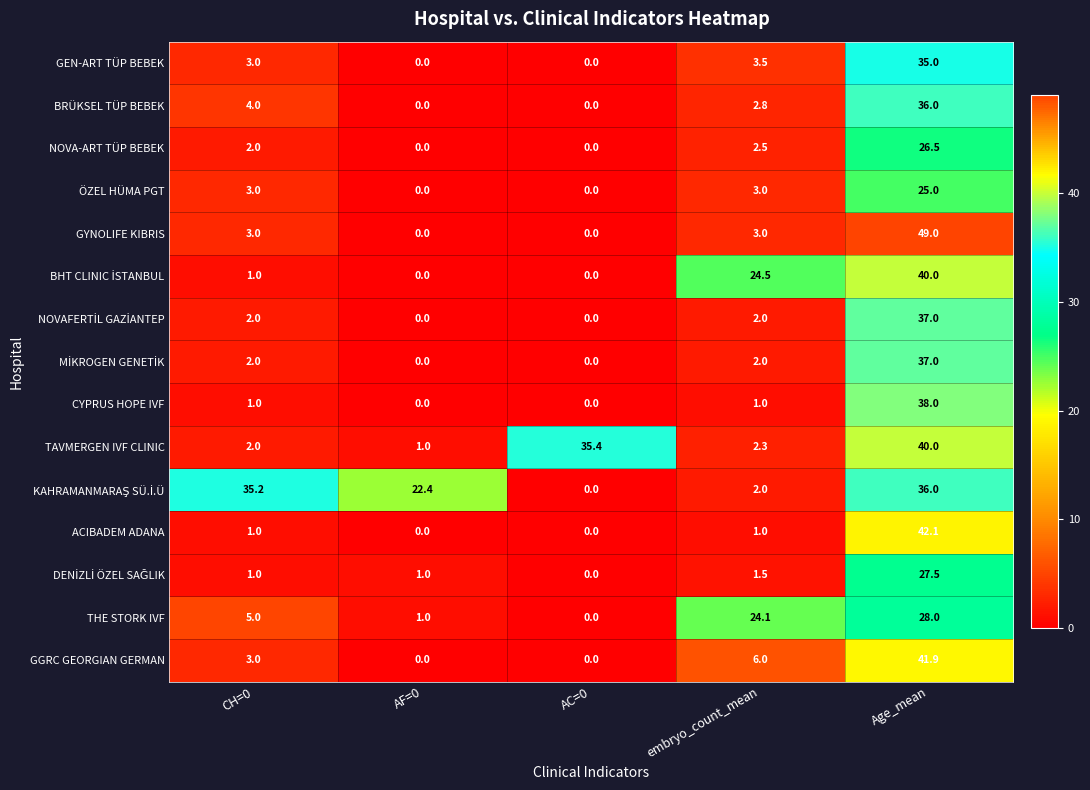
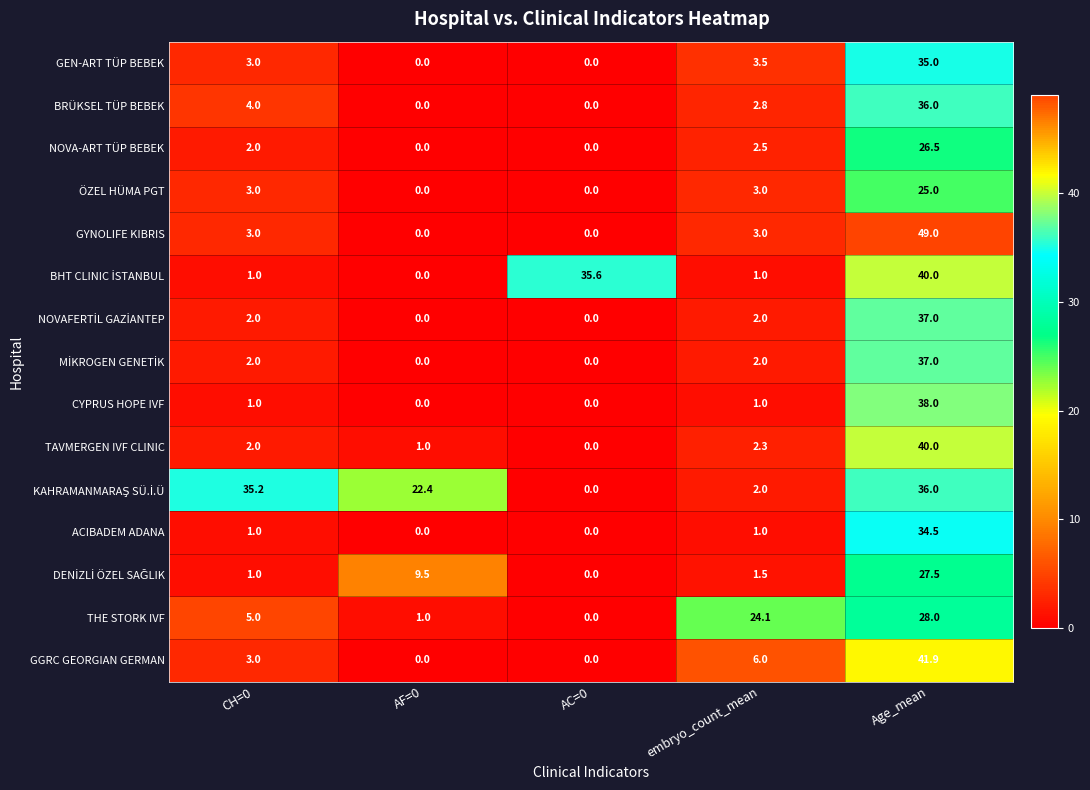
BHT CLINIC İSTANBUL, AC=0: 0.0 -> 35.6
BHT CLINIC İSTANBUL, embryo_count_mean: 24.5 -> 1.0
TAVMERGEN IVF CLINIC, AC=0: 35.4 -> 0.0
ACIBADEM ADANA, Age_mean: 42.1 -> 34.5
DENİZLİ ÖZEL SAĞLIK, AF=0: 1.0 -> 9.5
